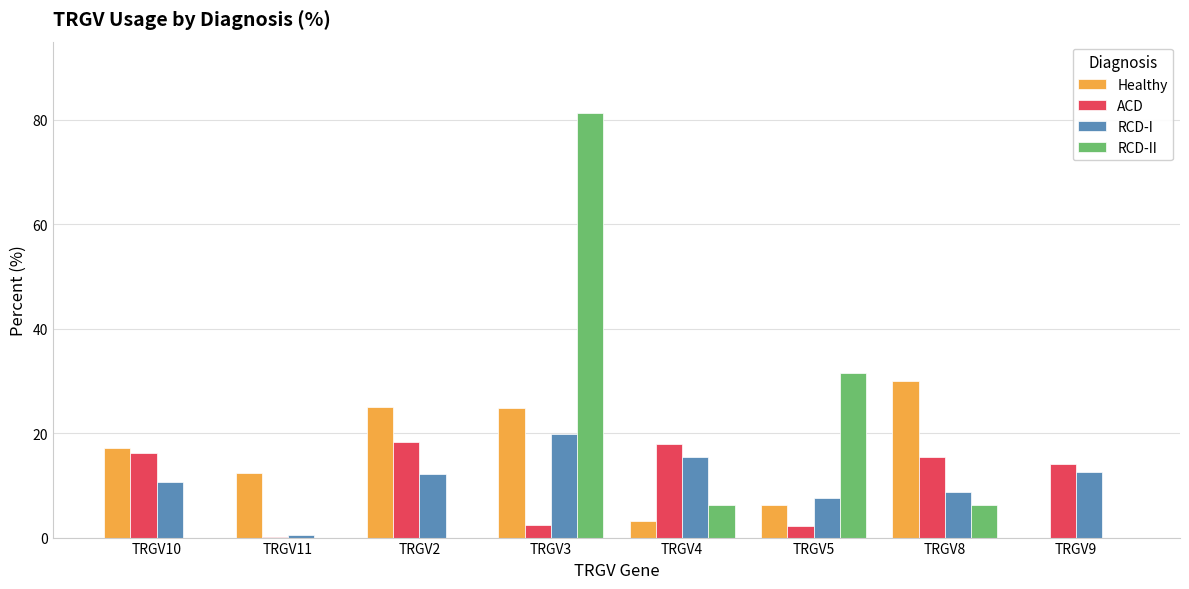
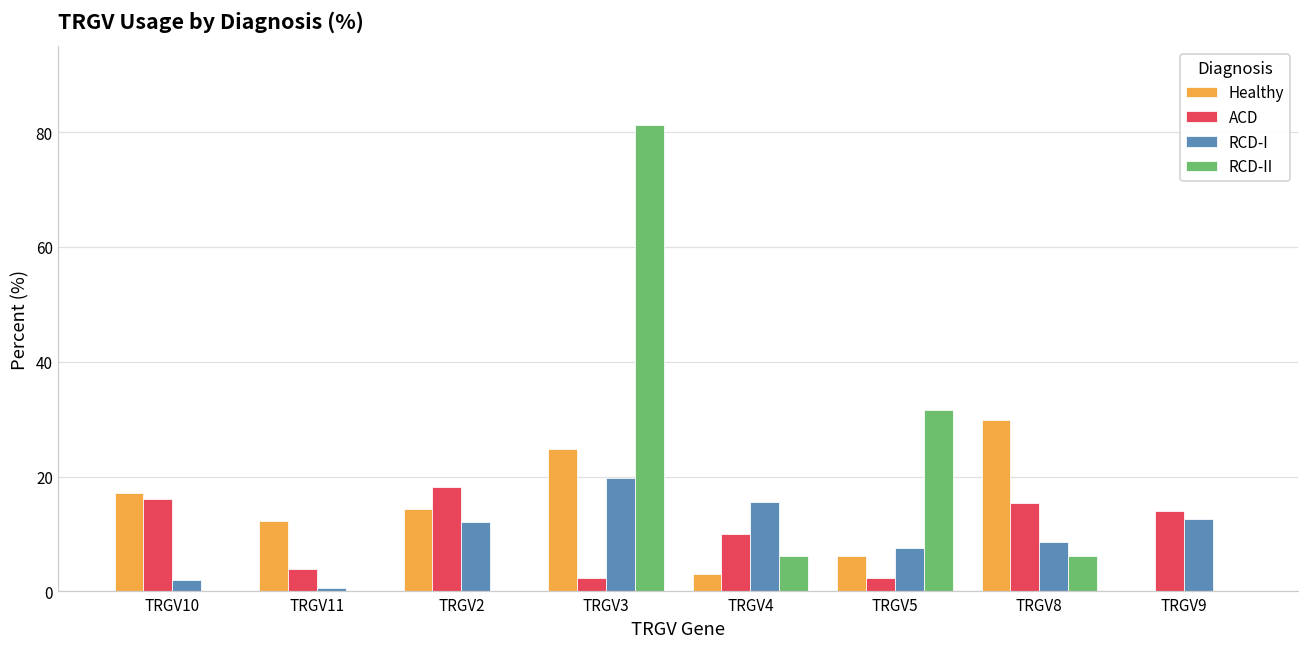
RCD-I, TRGV10: 11 -> 2
ACD, TRGV11: 0 -> 4
Healthy, TRGV2: 25 -> 14
ACD, TRGV4: 18 -> 10
